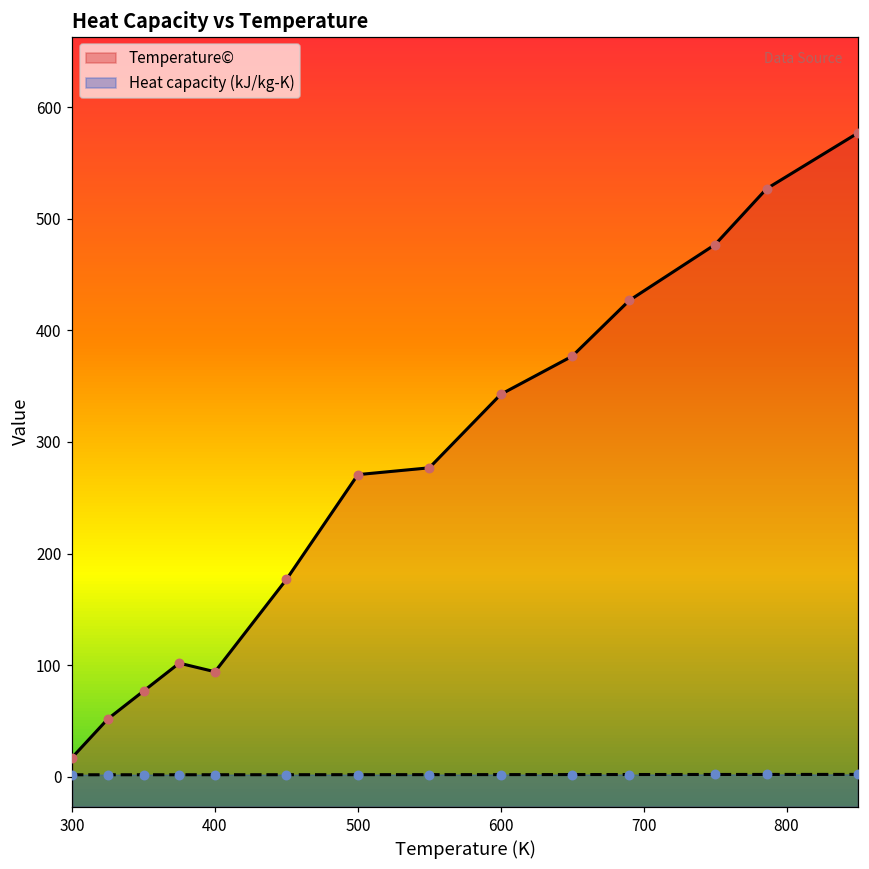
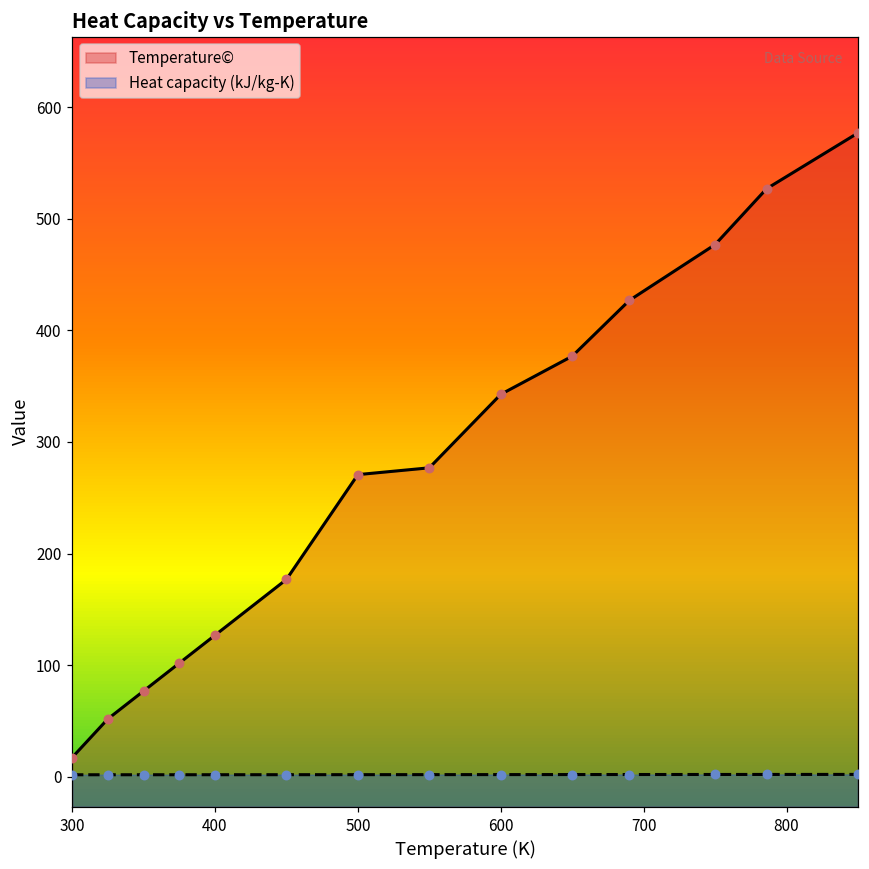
Temperature©, 400: 94 -> 127
